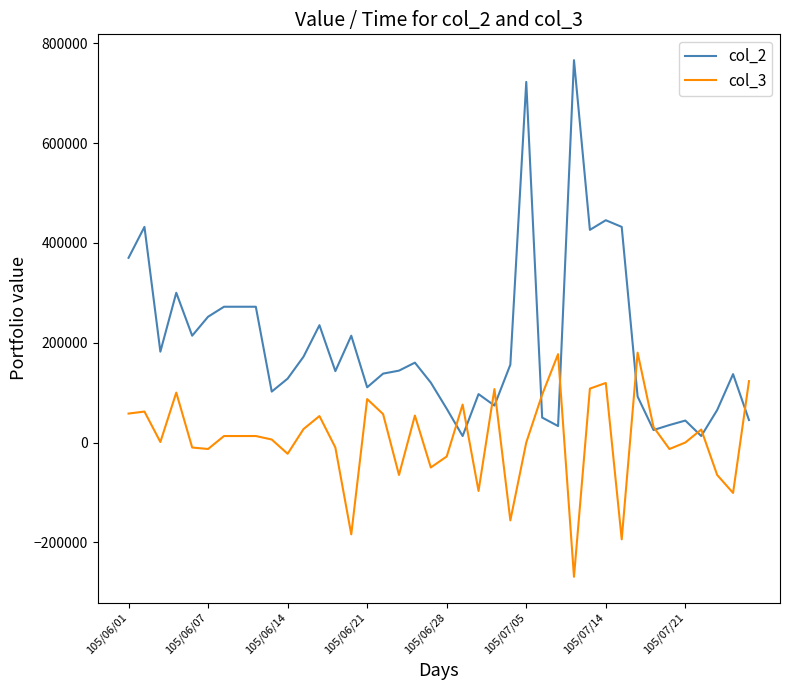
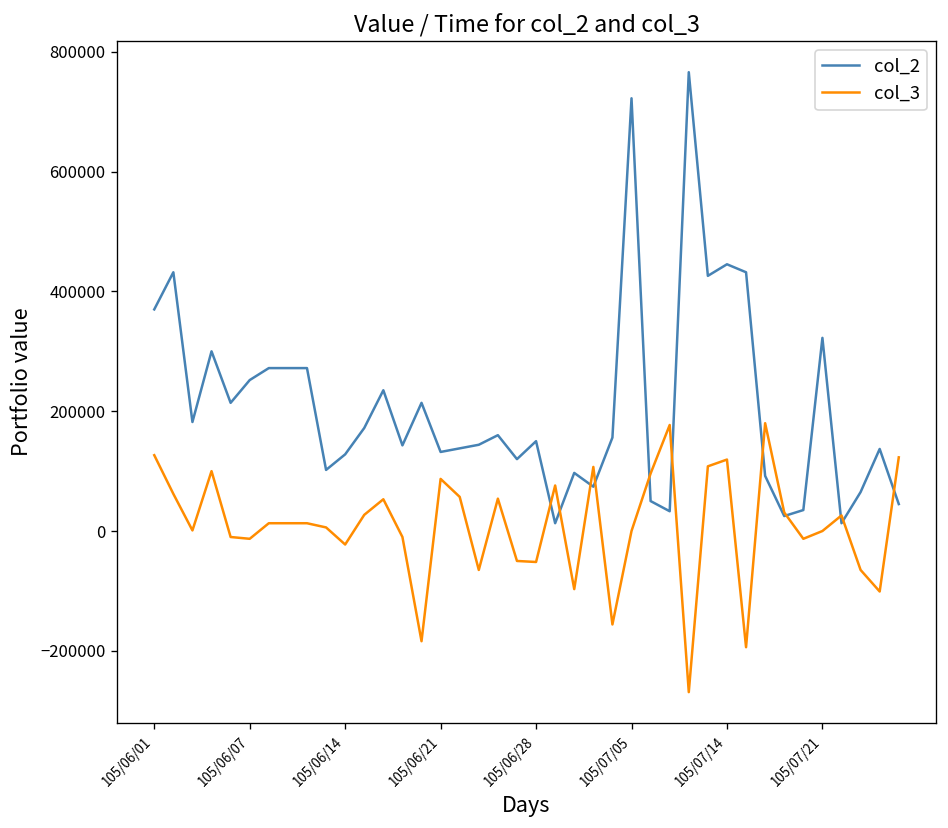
col_3, 105/06/01: 60000 -> 130000
col_2, 105/06/21: 110000 -> 130000
col_2, 105/06/28: 70000 -> 150000
col_3, 105/06/28: -30000 -> -50000
col_2, 105/07/21: 40000 -> 320000
